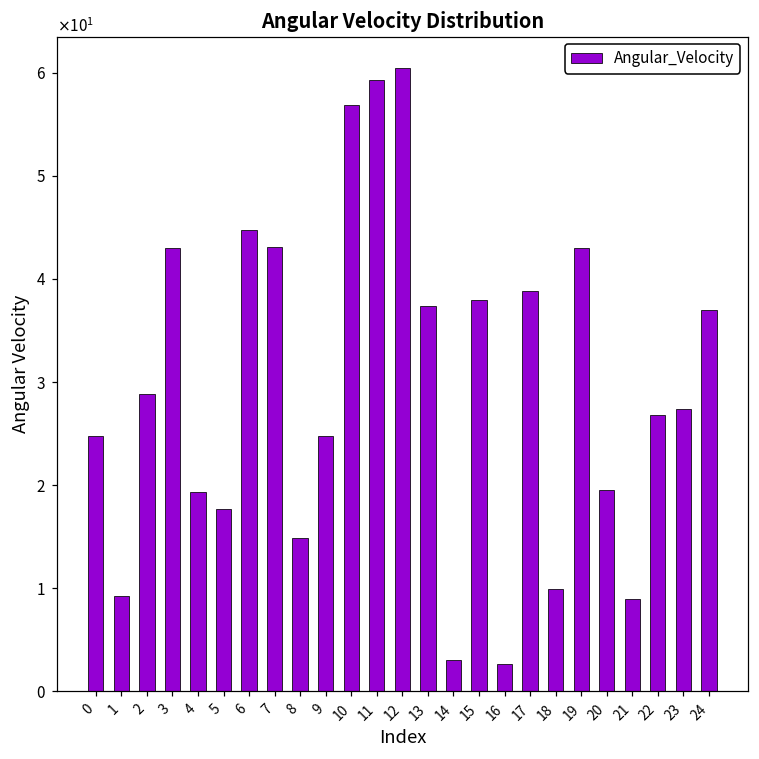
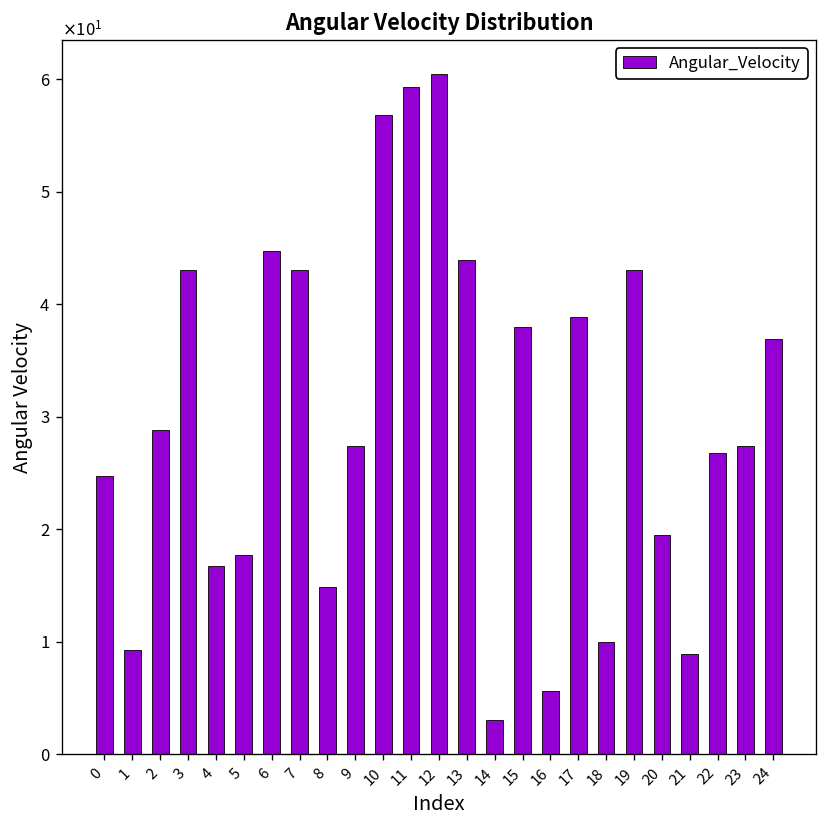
4: 19 -> 17
9: 25 -> 27
13: 37 -> 44
16: 3 -> 6
